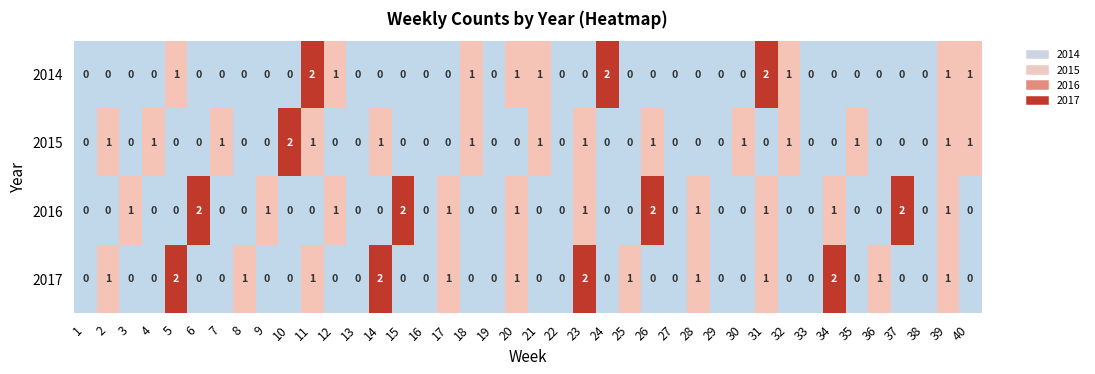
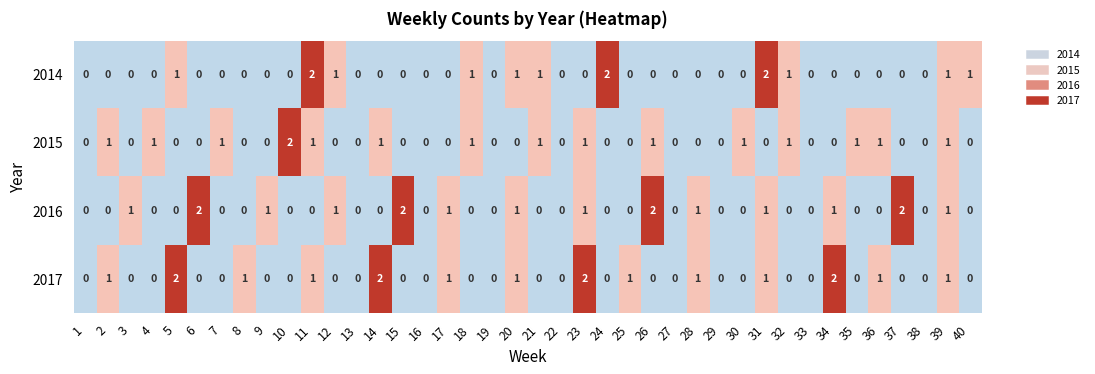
2015, 36: 0 -> 1
2015, 40: 1 -> 0
